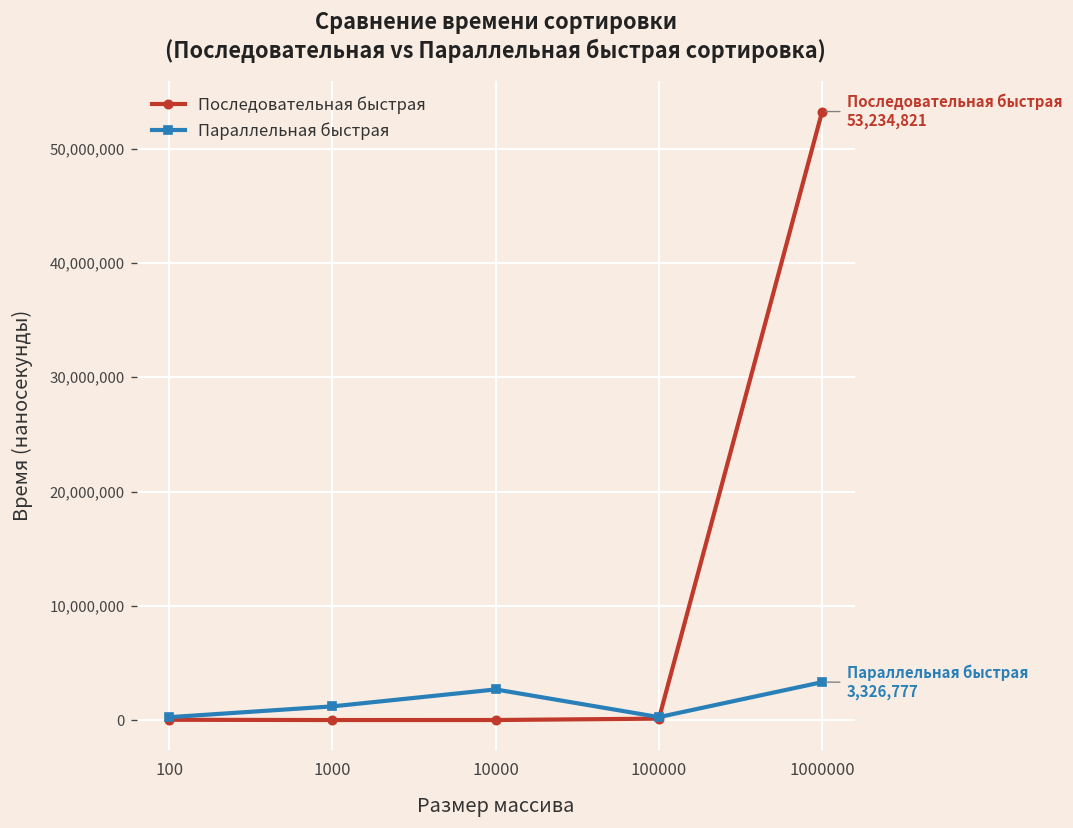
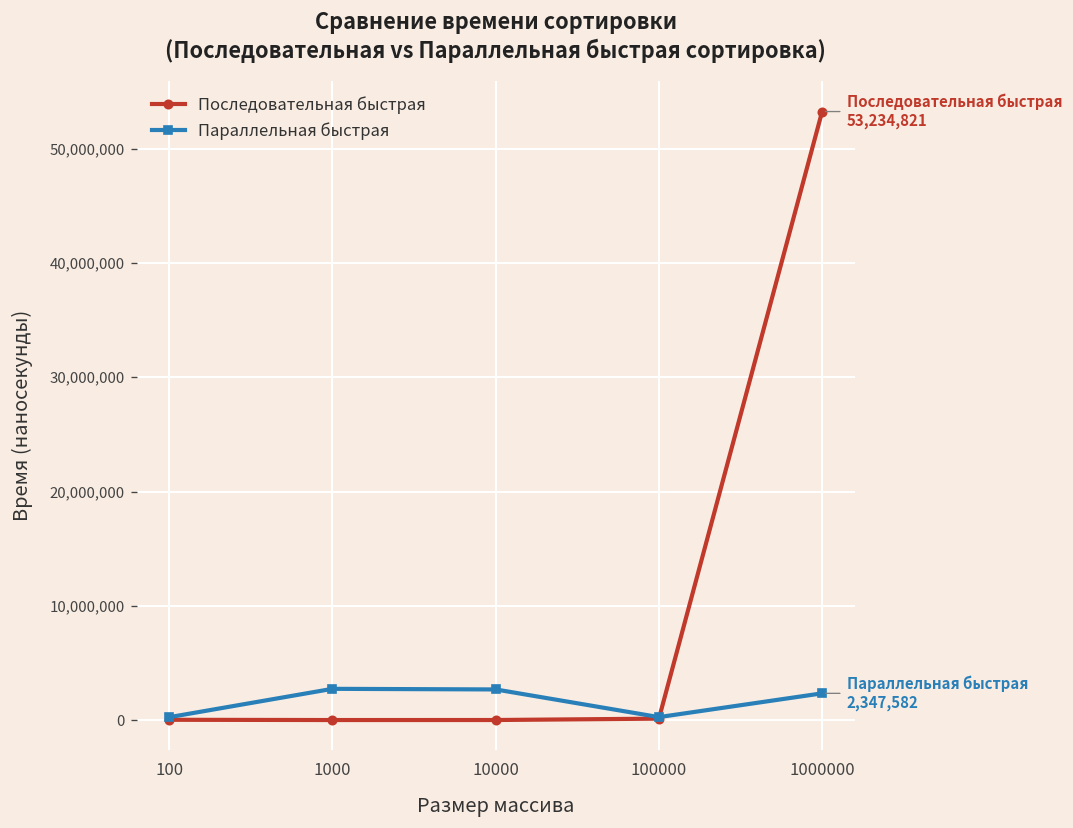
Параллельная быстрая, 1000: 1,000,000 -> 3,000,000
Параллельная быстрая, 1000000: 3,326,777 -> 2,347,582
